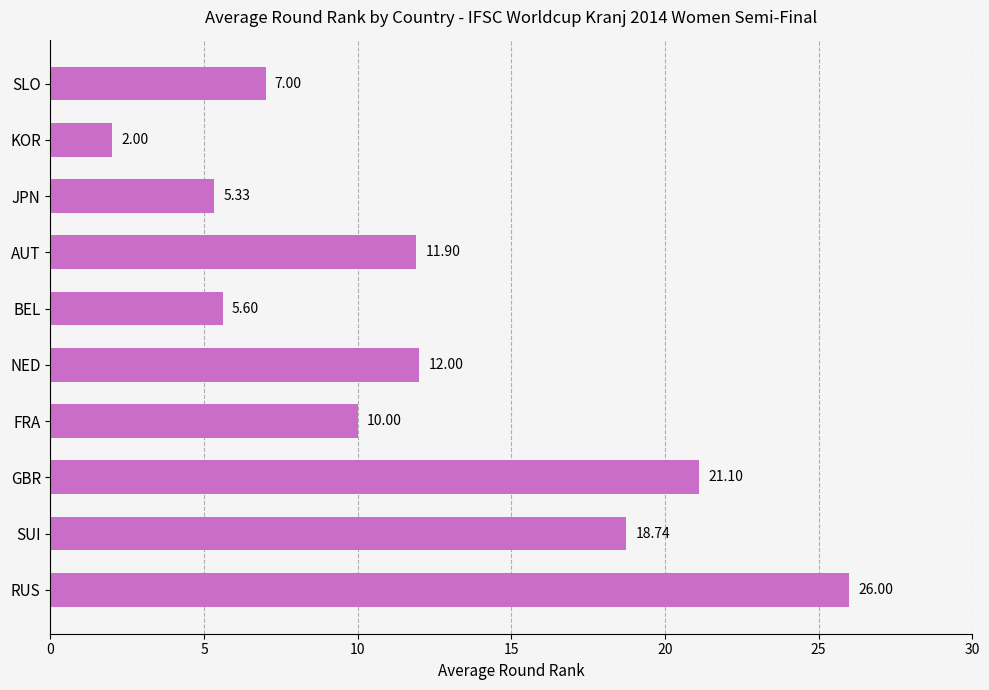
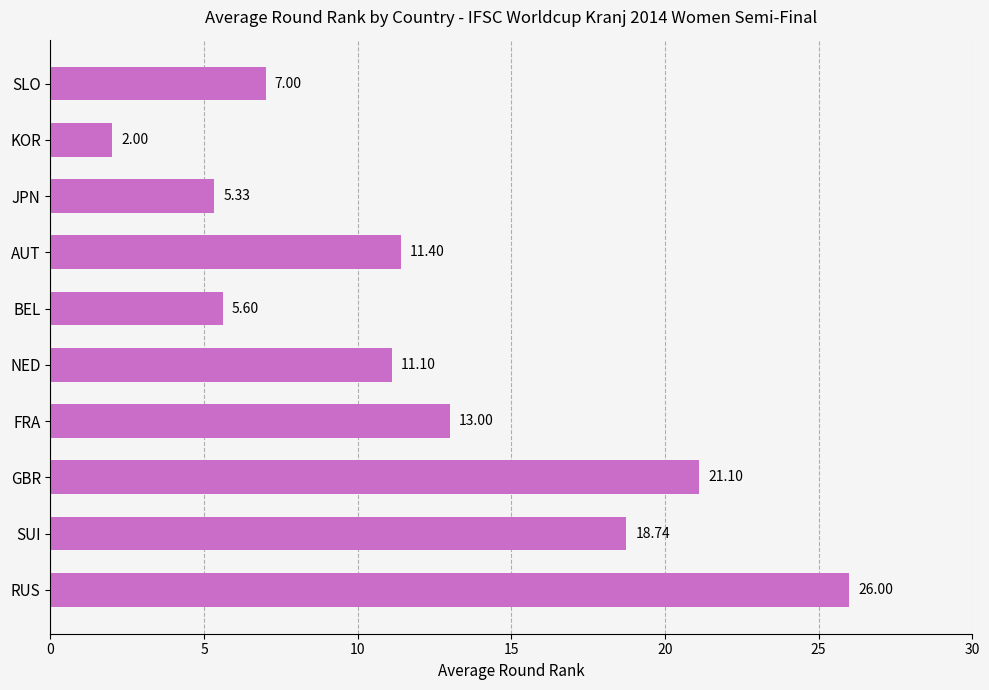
AUT: 11.90 -> 11.40
NED: 12.00 -> 11.10
FRA: 10.00 -> 13.00
